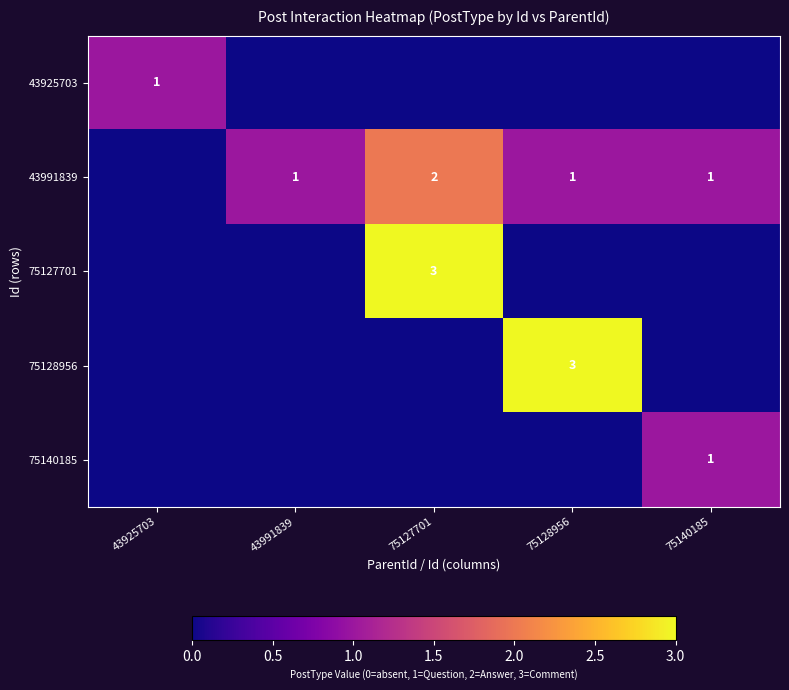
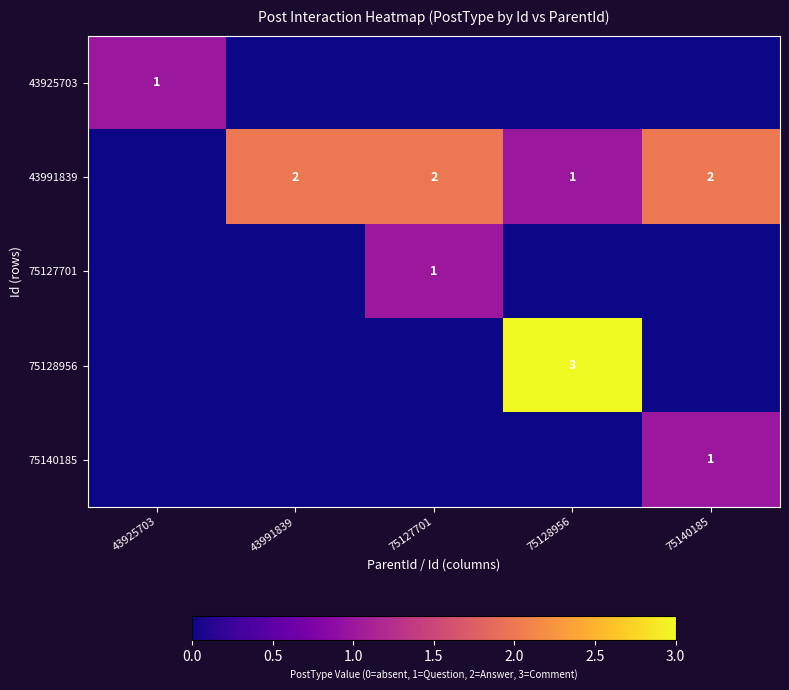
43991839, 43991839: 1 -> 2
43991839, 75140185: 1 -> 2
75127701, 75127701: 3 -> 1
